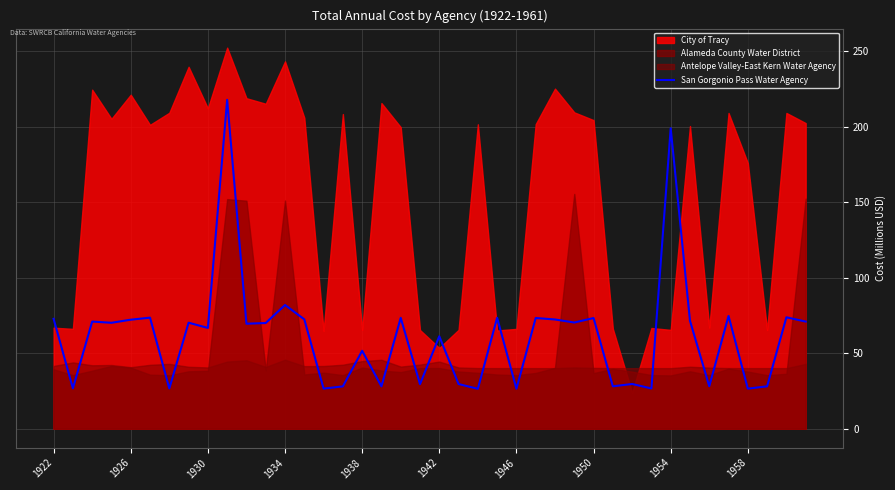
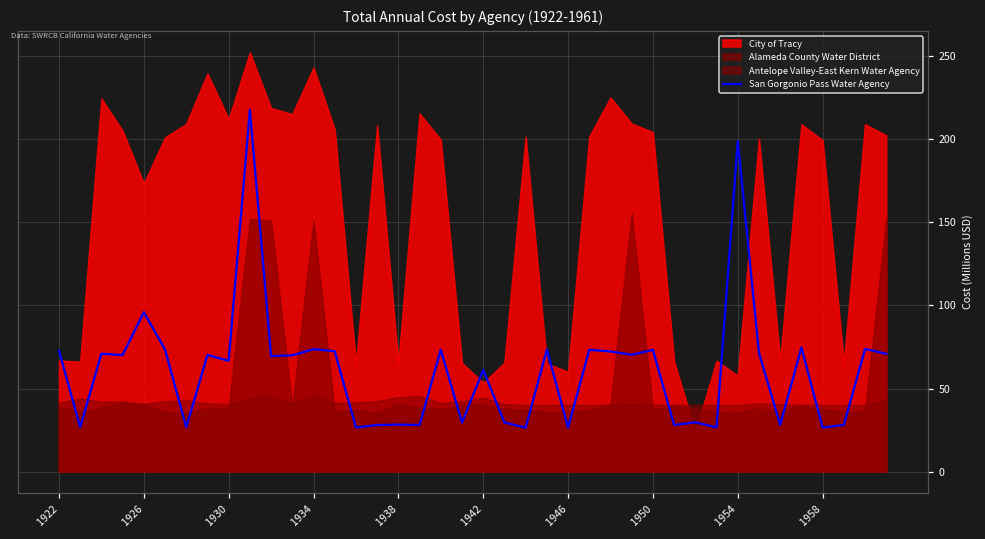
San Gorgonio Pass Water Agency, 1926: 72 -> 96
City of Tracy, 1926: 221 -> 173
San Gorgonio Pass Water Agency, 1934: 82 -> 74
San Gorgonio Pass Water Agency, 1938: 52 -> 28
City of Tracy, 1946: 66 -> 60
City of Tracy, 1954: 65 -> 58
City of Tracy, 1958: 176 -> 199
